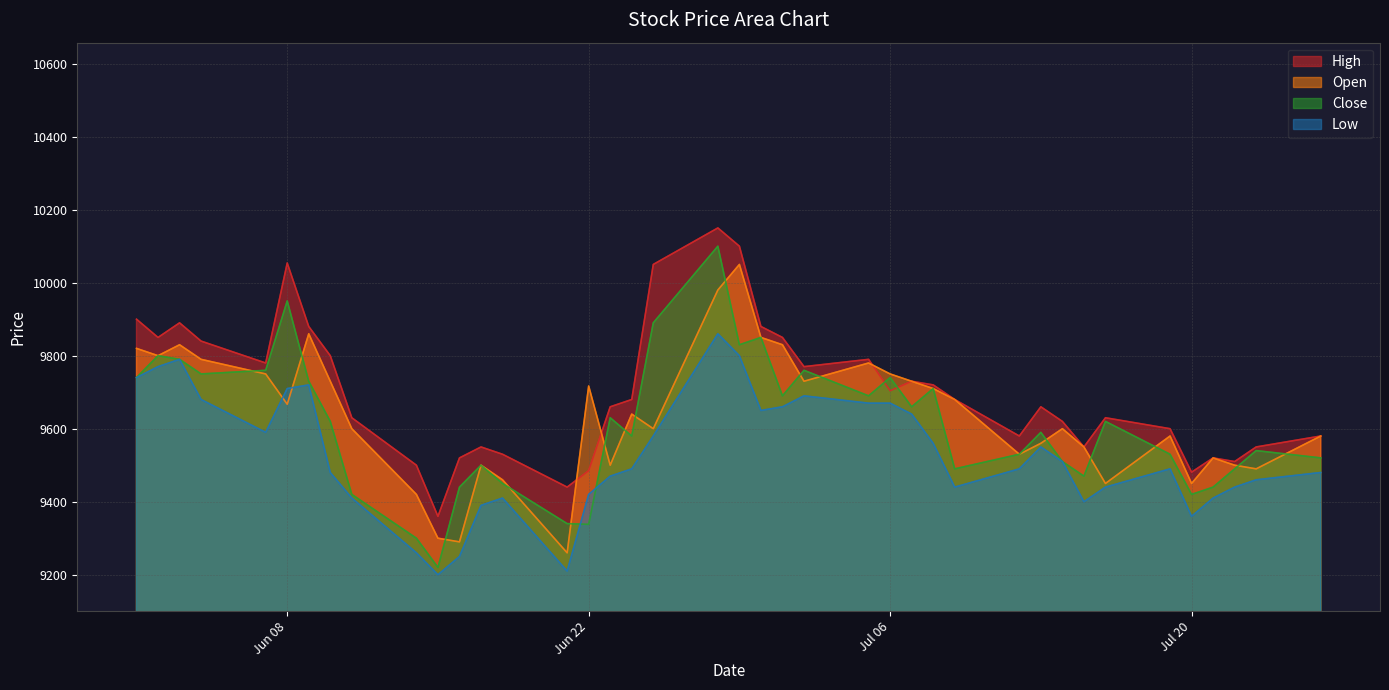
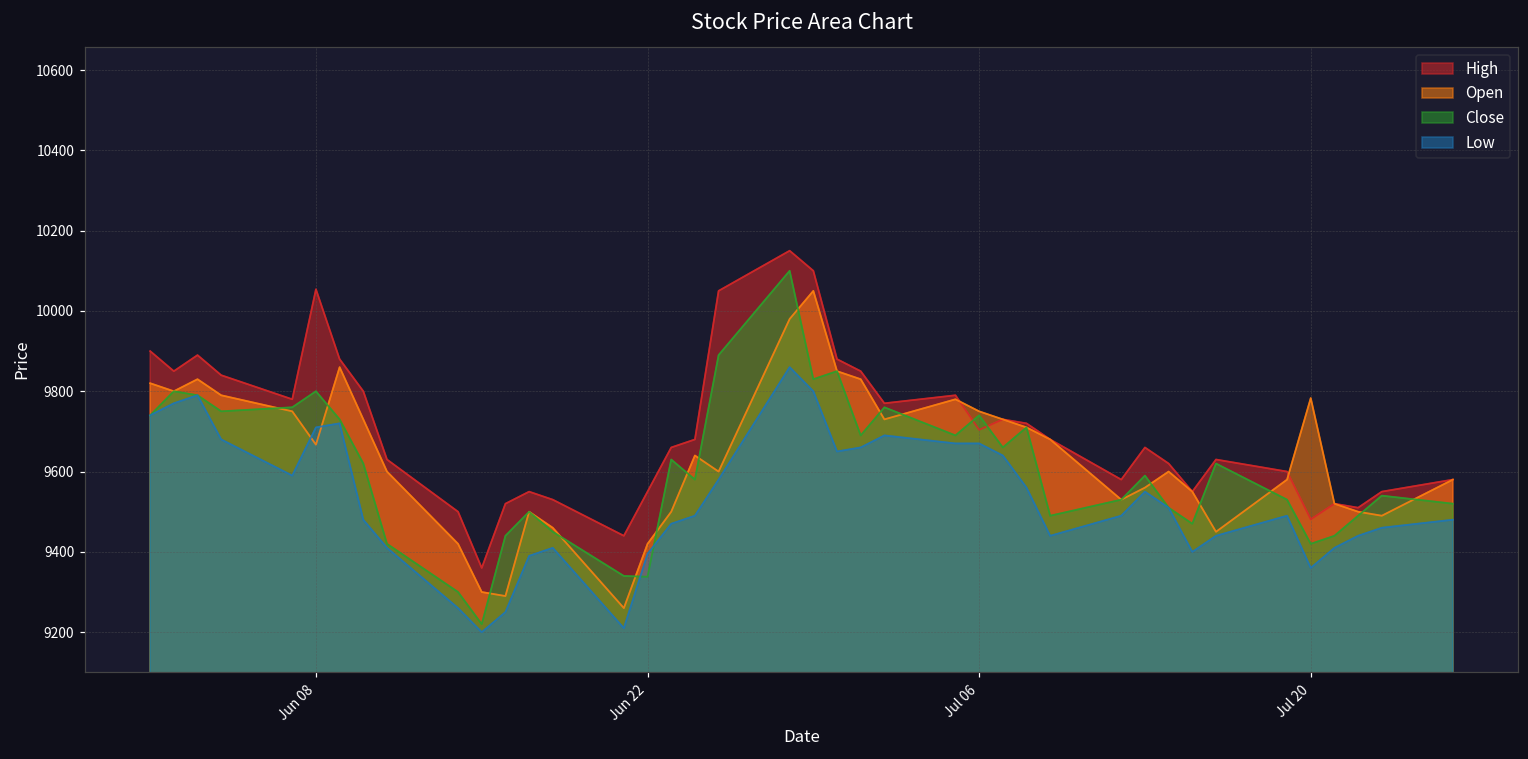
Close, Jun 08: 9950 -> 9800
High, Jun 22: 9490 -> 9550
Open, Jun 22: 9720 -> 9420
Low, Jun 22: 9420 -> 9400
Open, Jul 20: 9450 -> 9780
